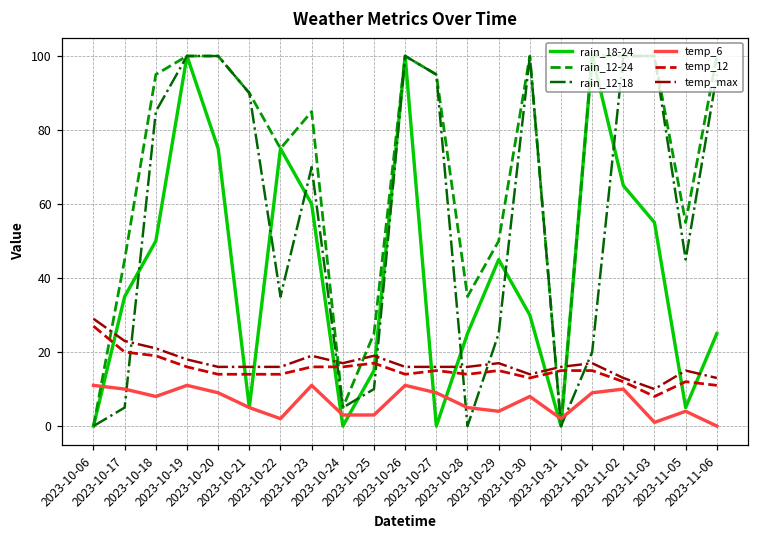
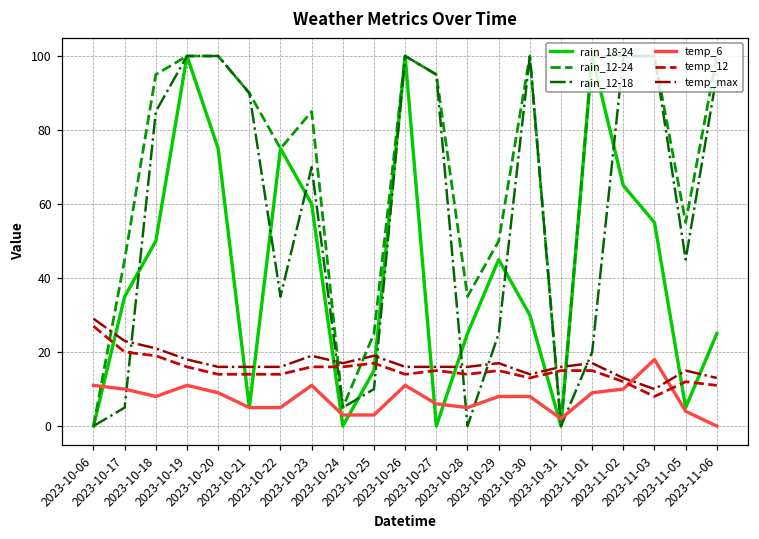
temp_6, 2023-10-22: 2 -> 5
temp_6, 2023-10-27: 9 -> 6
temp_6, 2023-10-29: 4 -> 8
temp_6, 2023-11-03: 1 -> 18
